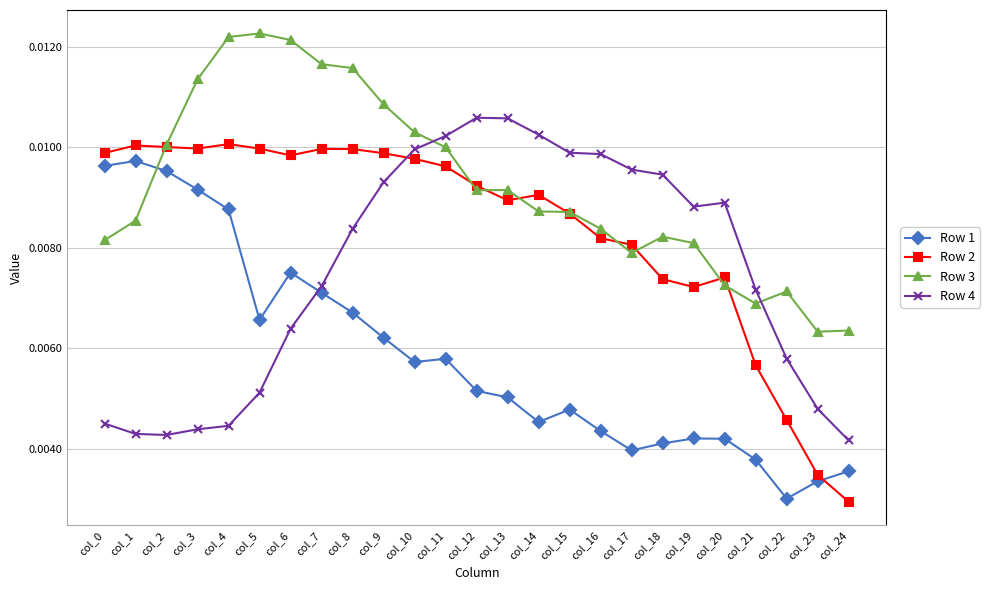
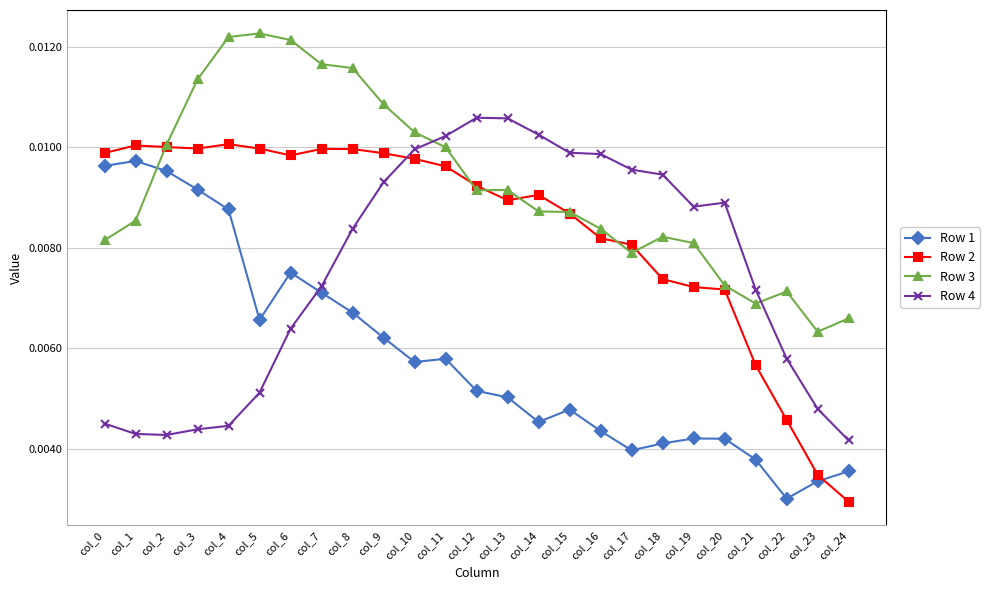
Row 2, col_20: 0.0074 -> 0.0072
Row 3, col_24: 0.0064 -> 0.0066
